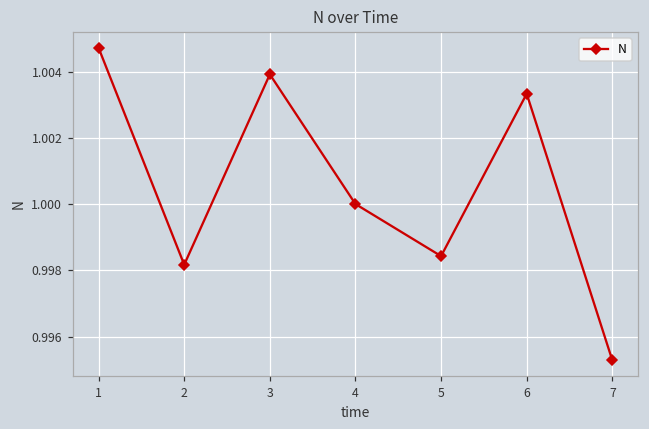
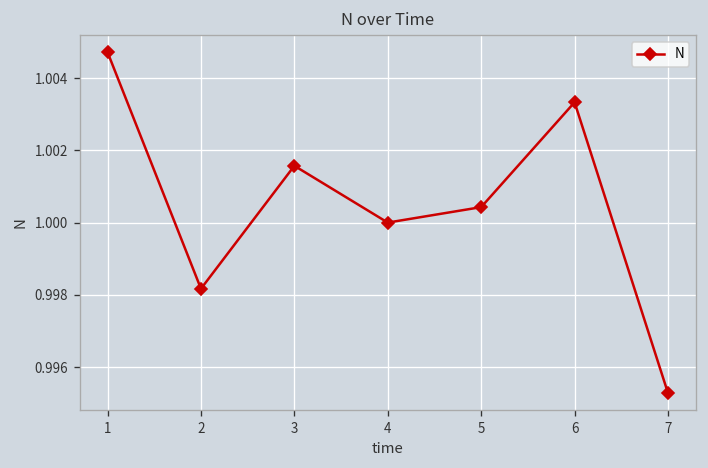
3: 1.0039 -> 1.0016
5: 0.9984 -> 1.0004
